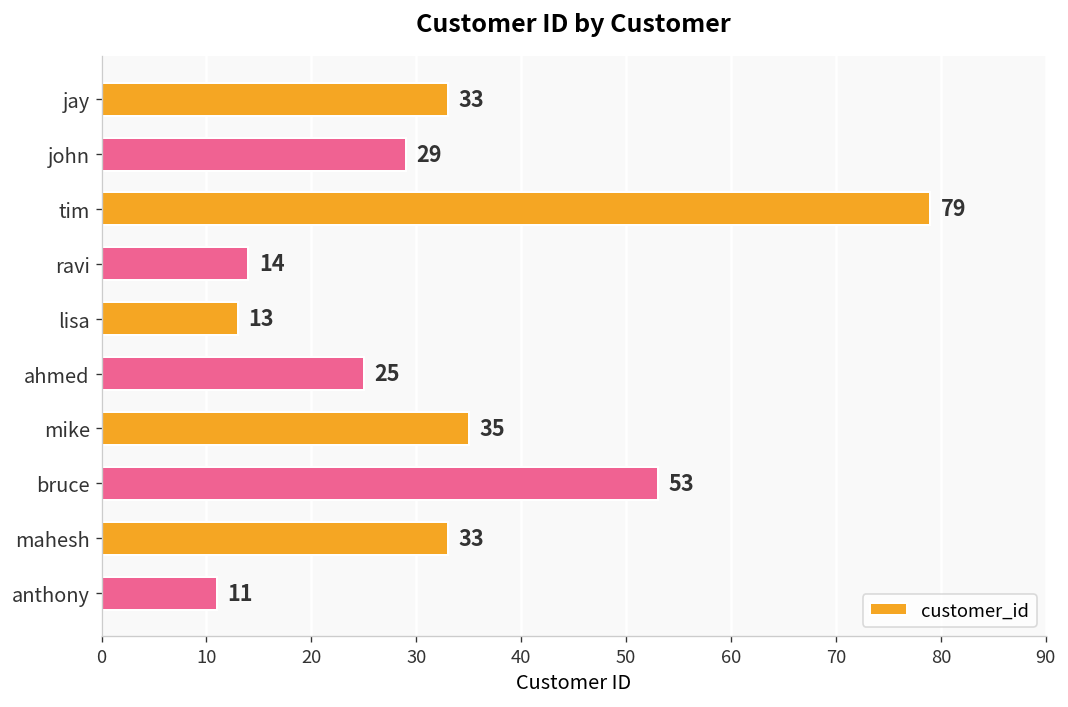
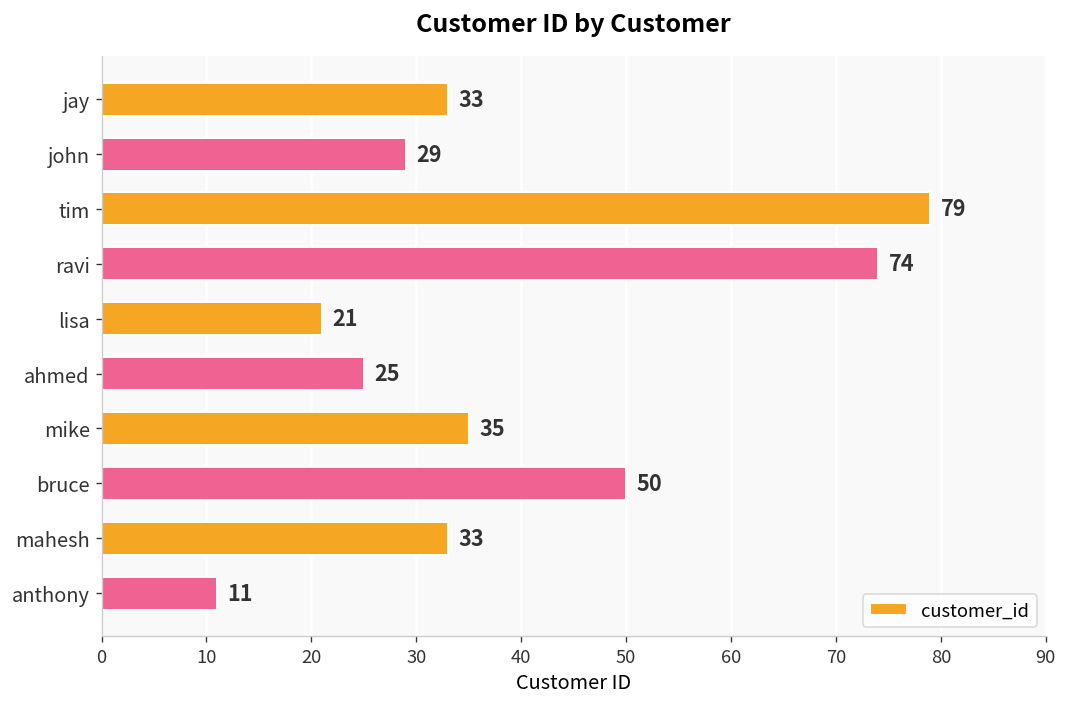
ravi: 14 -> 74
lisa: 13 -> 21
bruce: 53 -> 50
